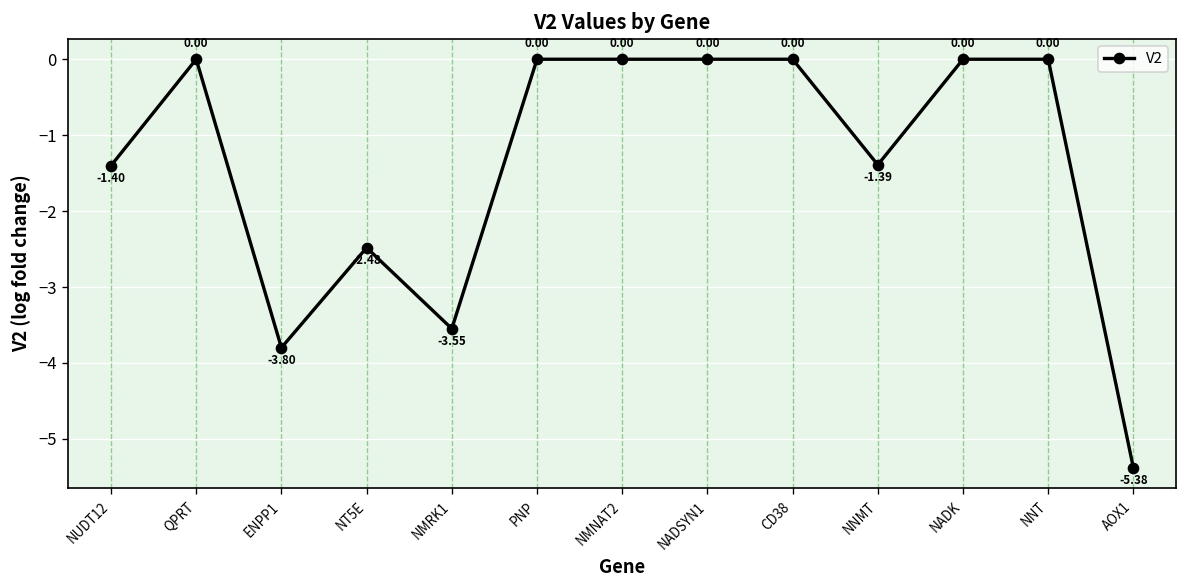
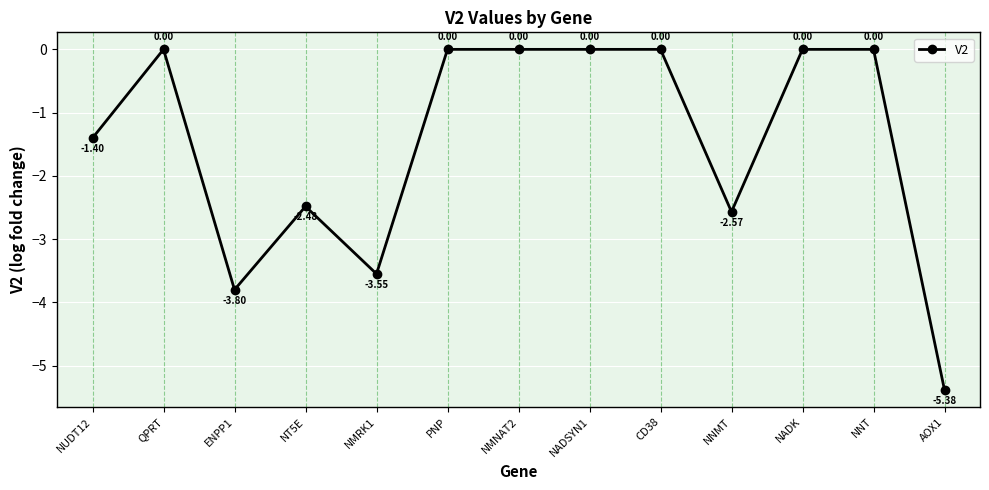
NNMT: -1.39 -> -2.57
